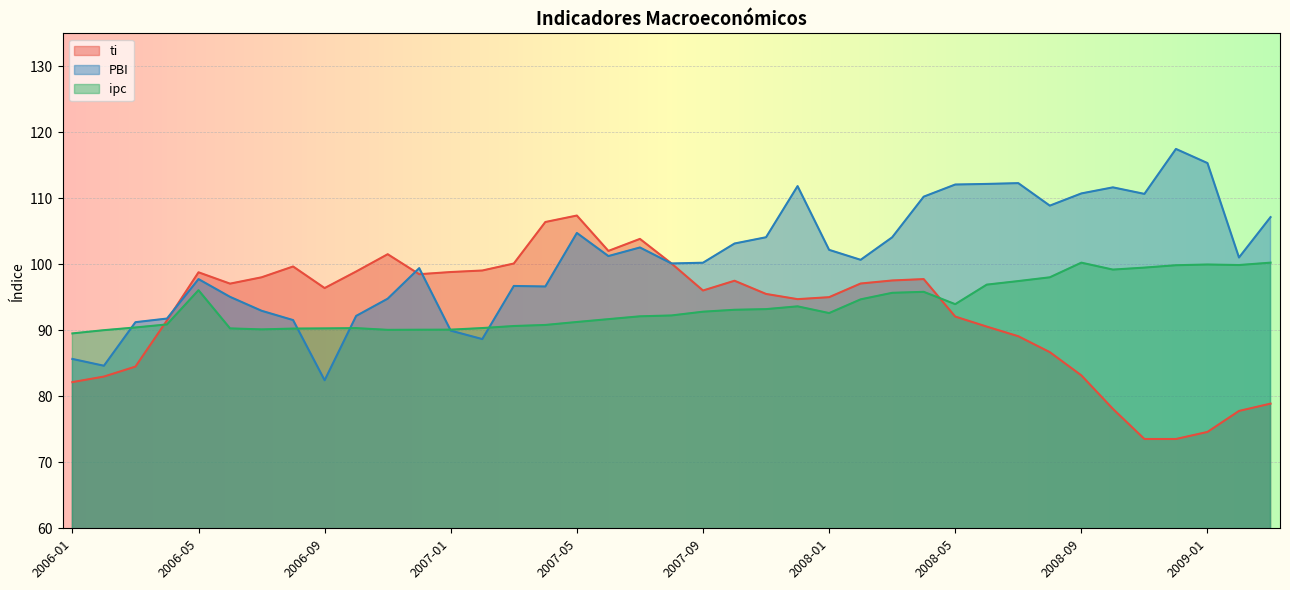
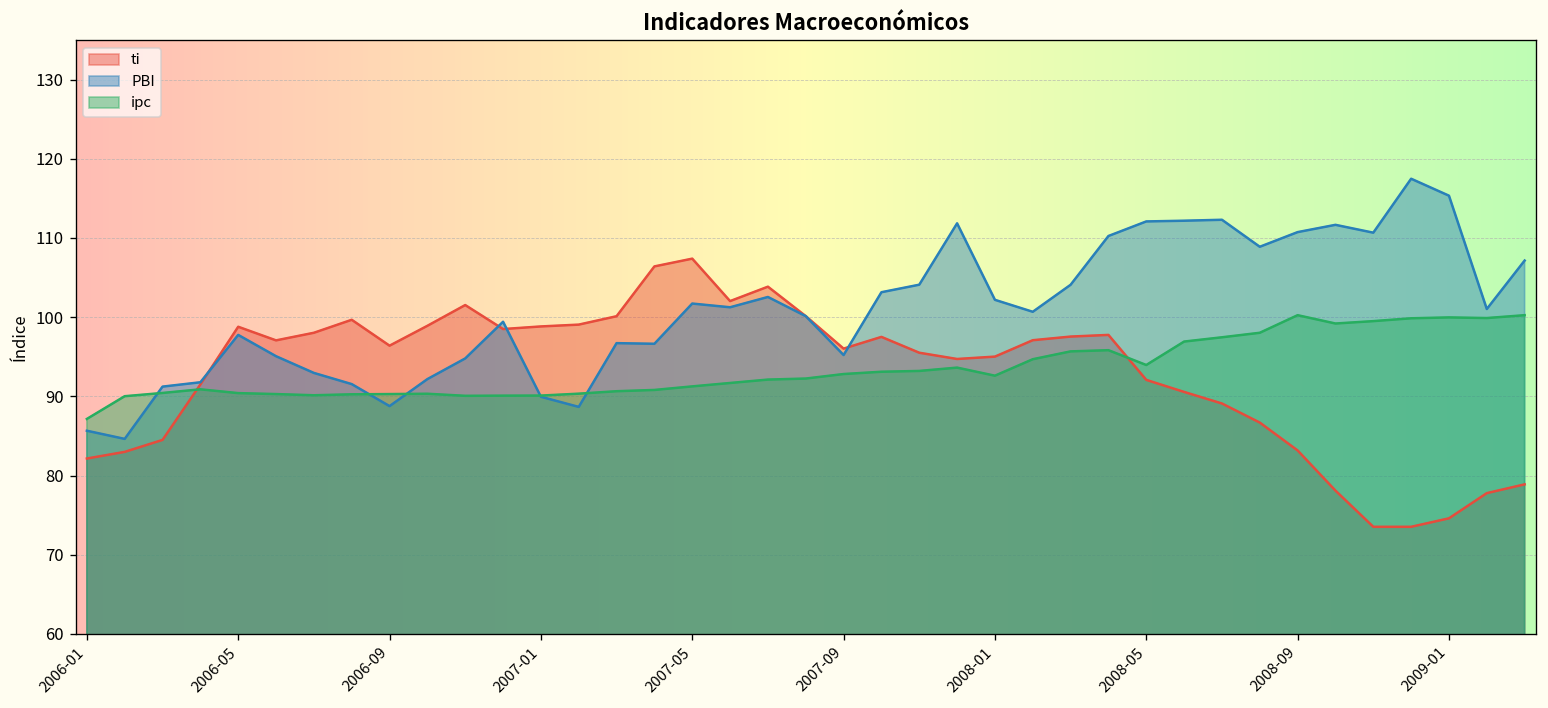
ipc, 2006-01: 90 -> 87
ipc, 2006-05: 96 -> 90
PBI, 2006-09: 82 -> 89
PBI, 2007-05: 105 -> 102
PBI, 2007-09: 100 -> 95
